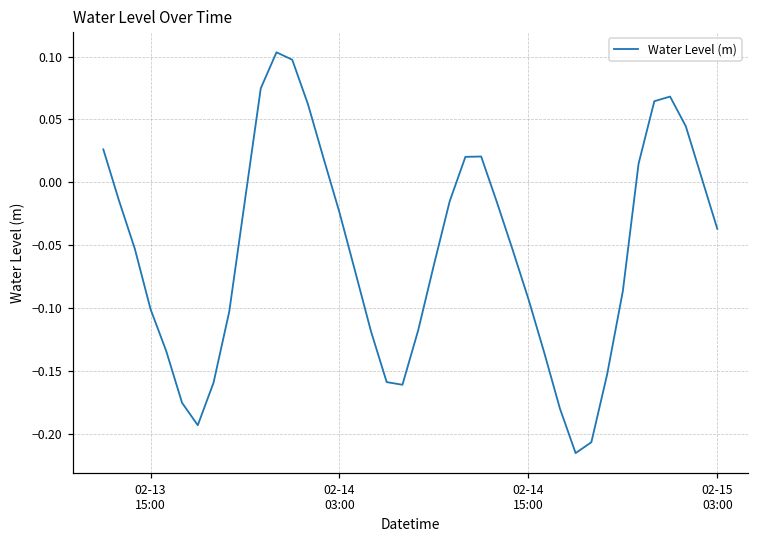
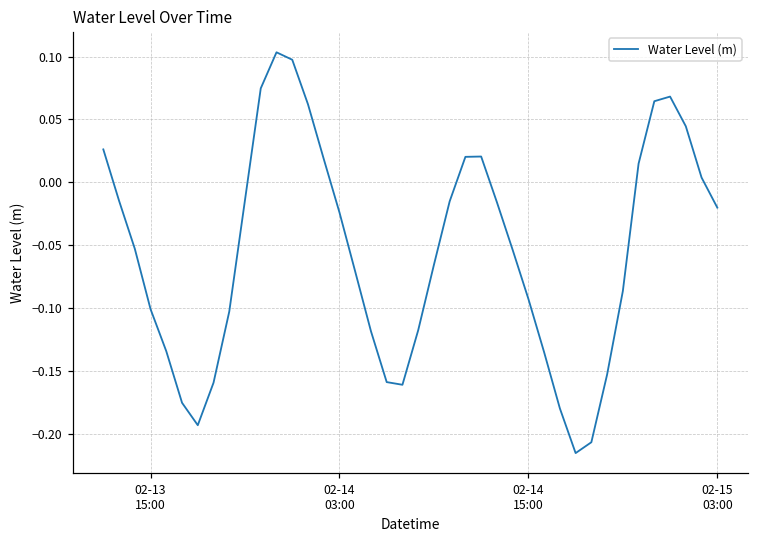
02-15 03:00: -0.037 -> -0.020
